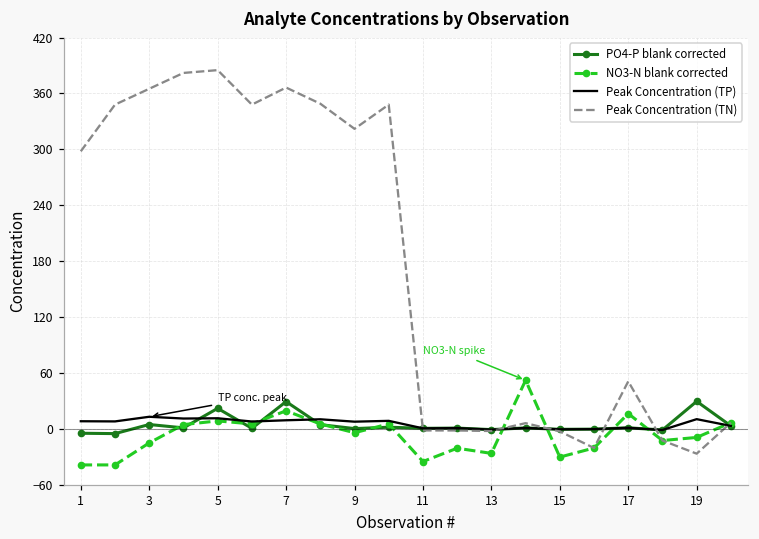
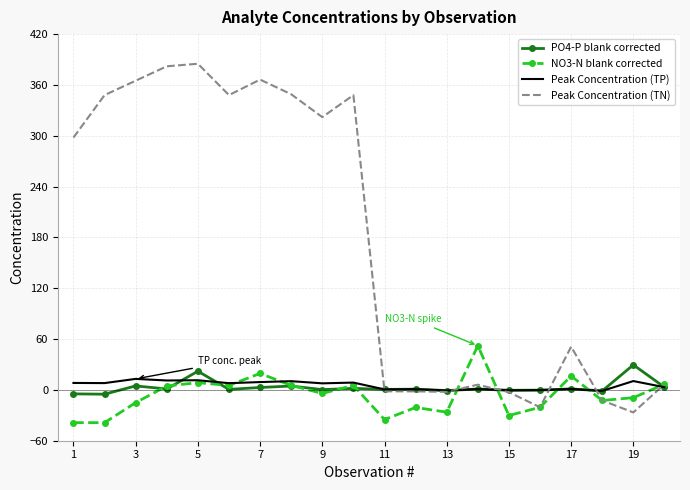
PO4-P blank corrected, 7: 30 -> 0
